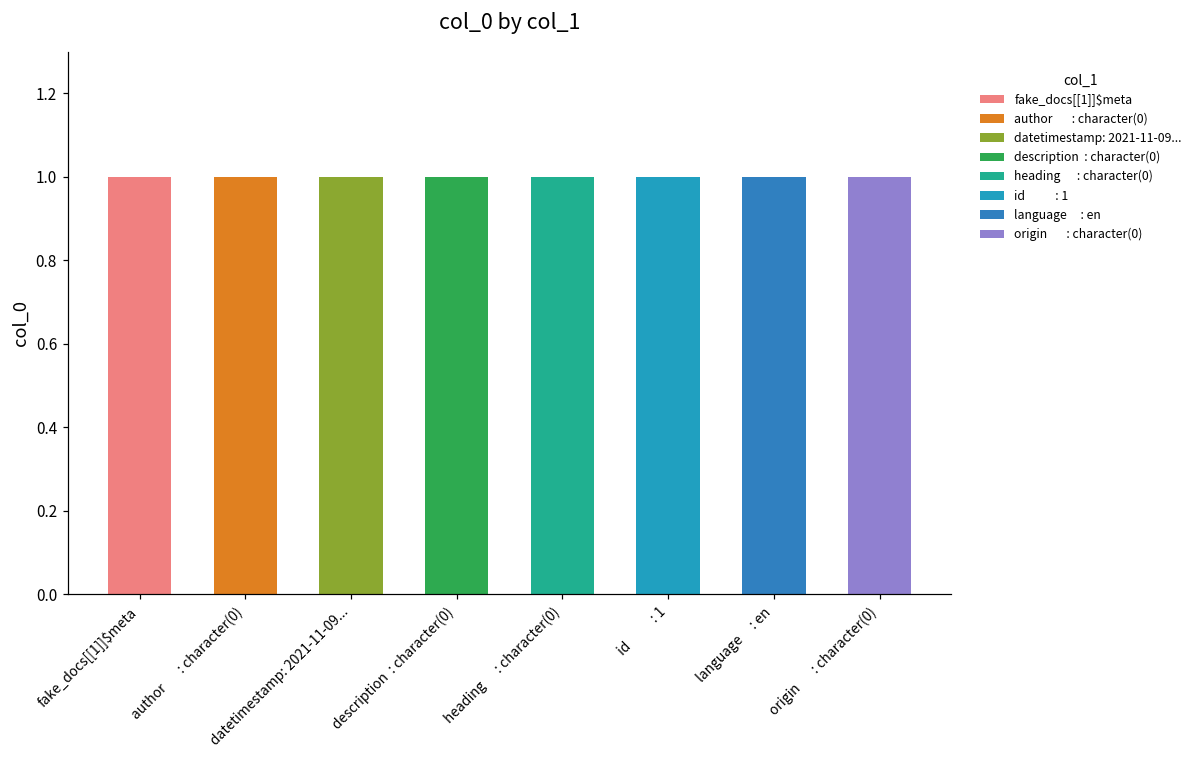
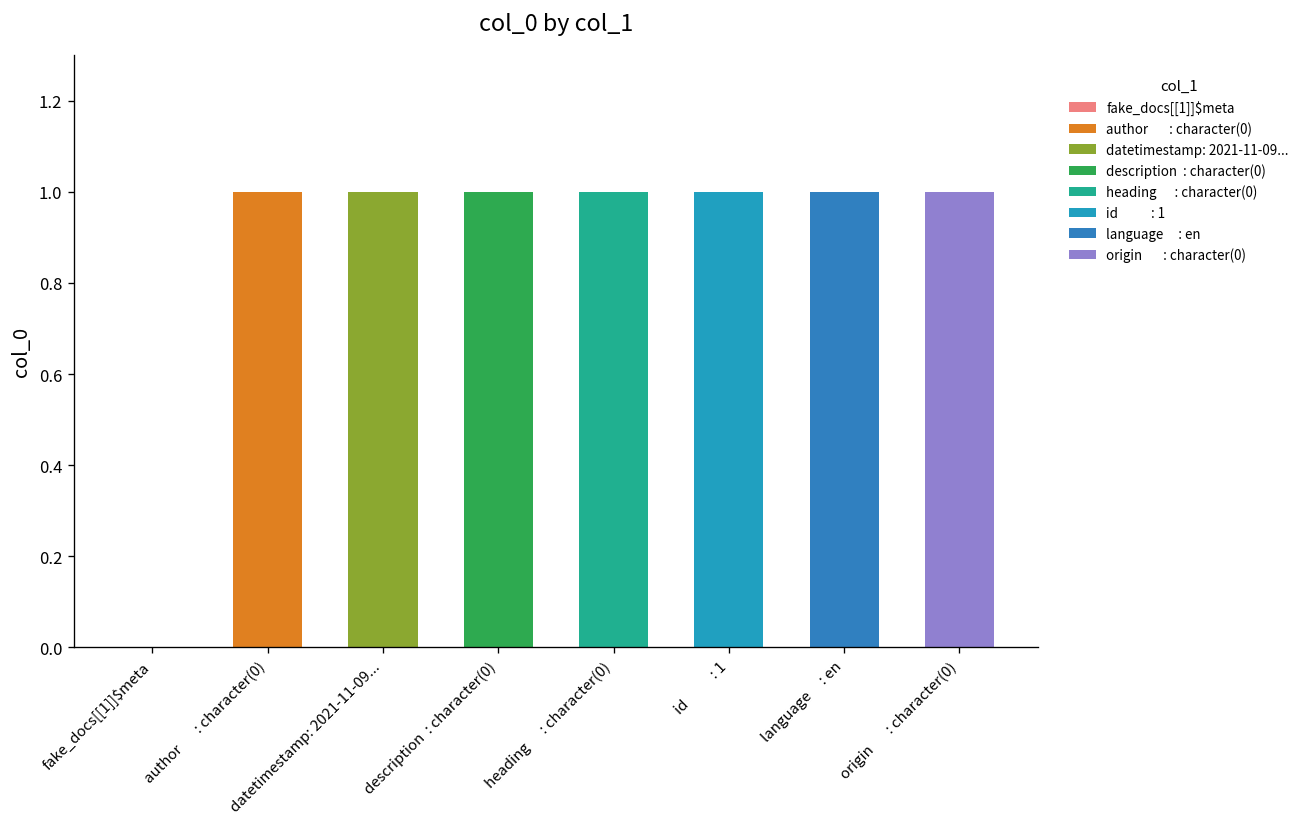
fake_docs[[1]]$meta: 1 -> 0
